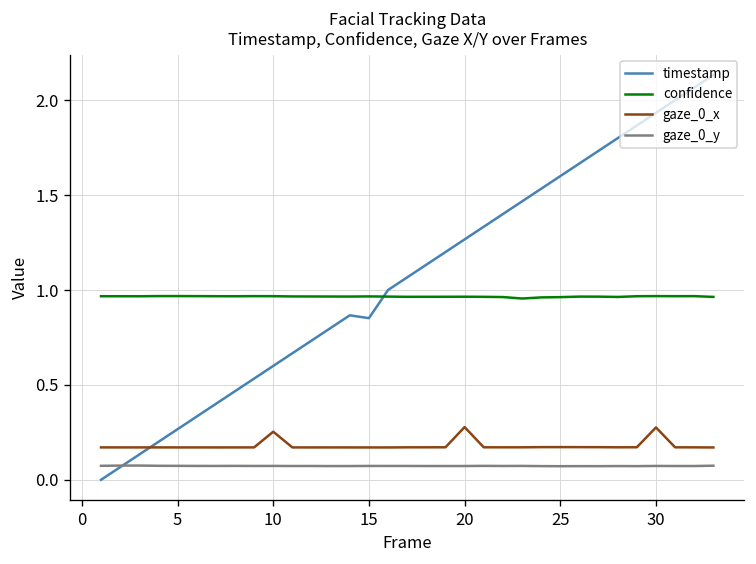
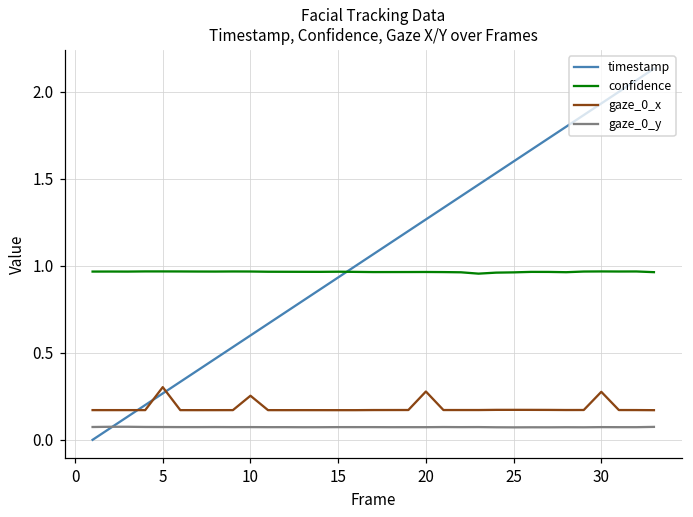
gaze_0_x, 5: 0.17 -> 0.30
timestamp, 15: 0.85 -> 0.93
